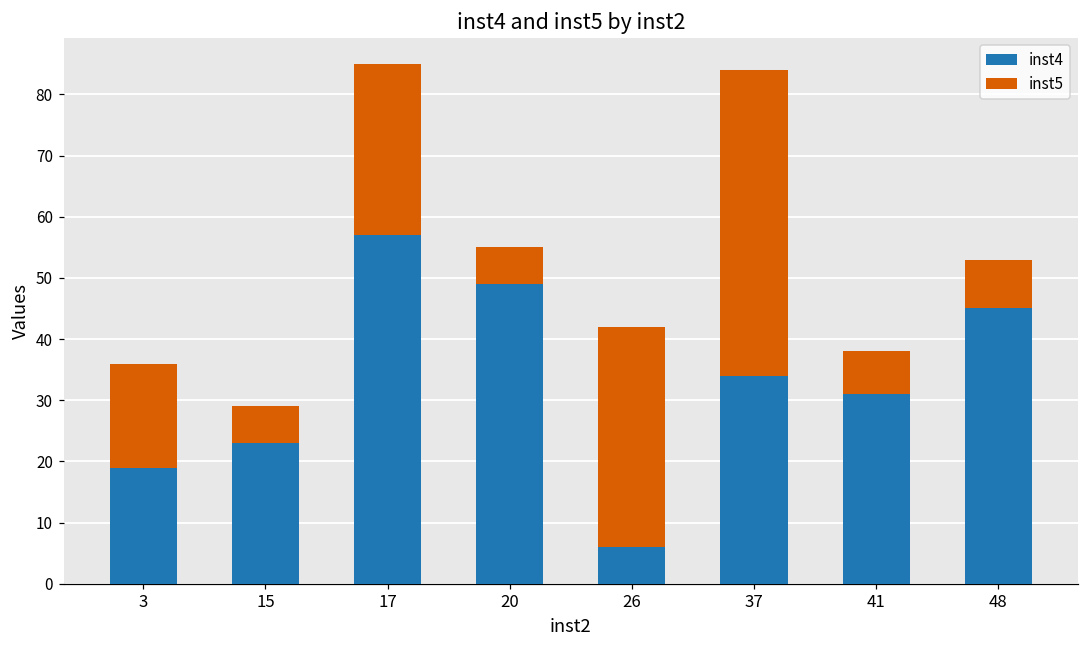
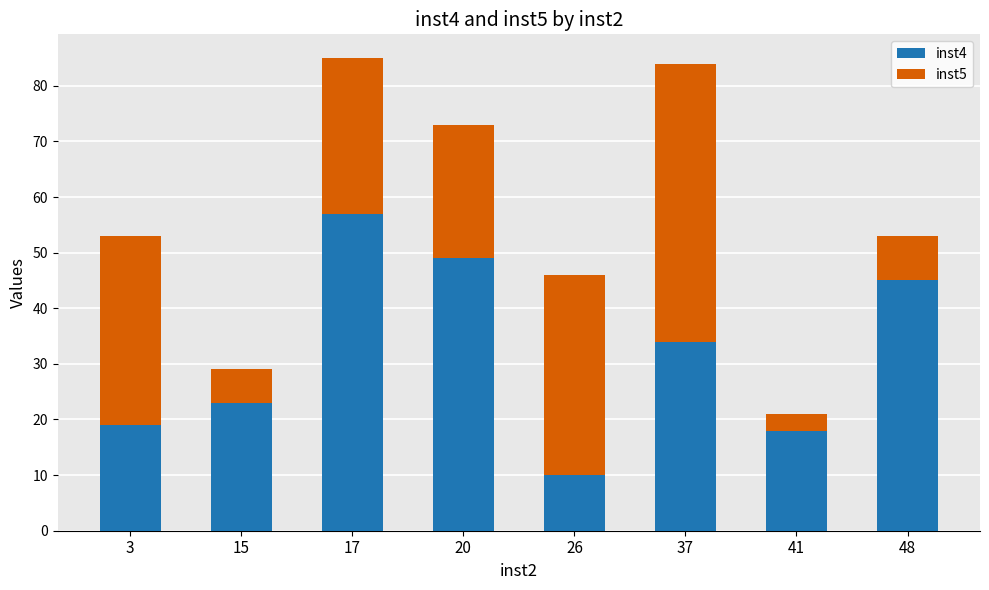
inst5, 3: 17 -> 34
inst5, 20: 6 -> 24
inst4, 26: 6 -> 10
inst4, 41: 31 -> 18
inst5, 41: 7 -> 3
